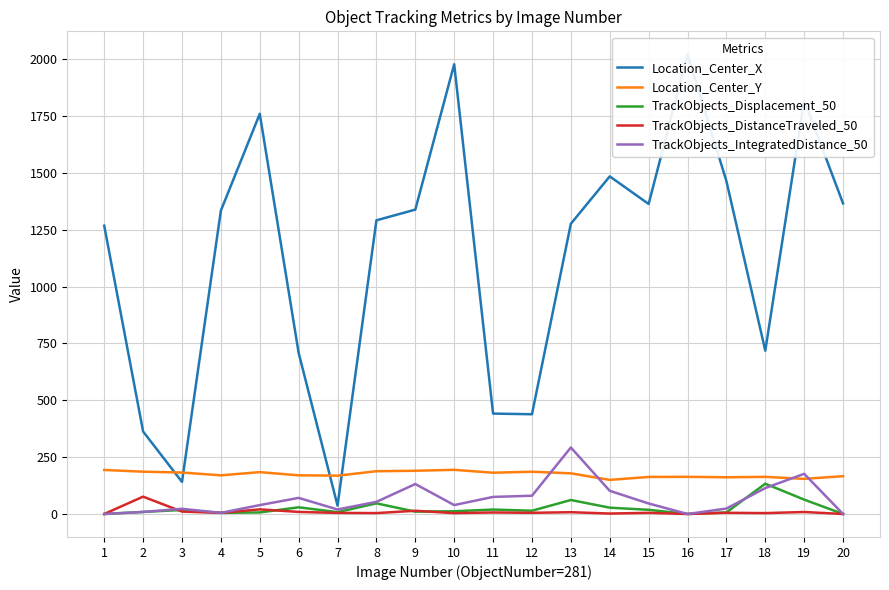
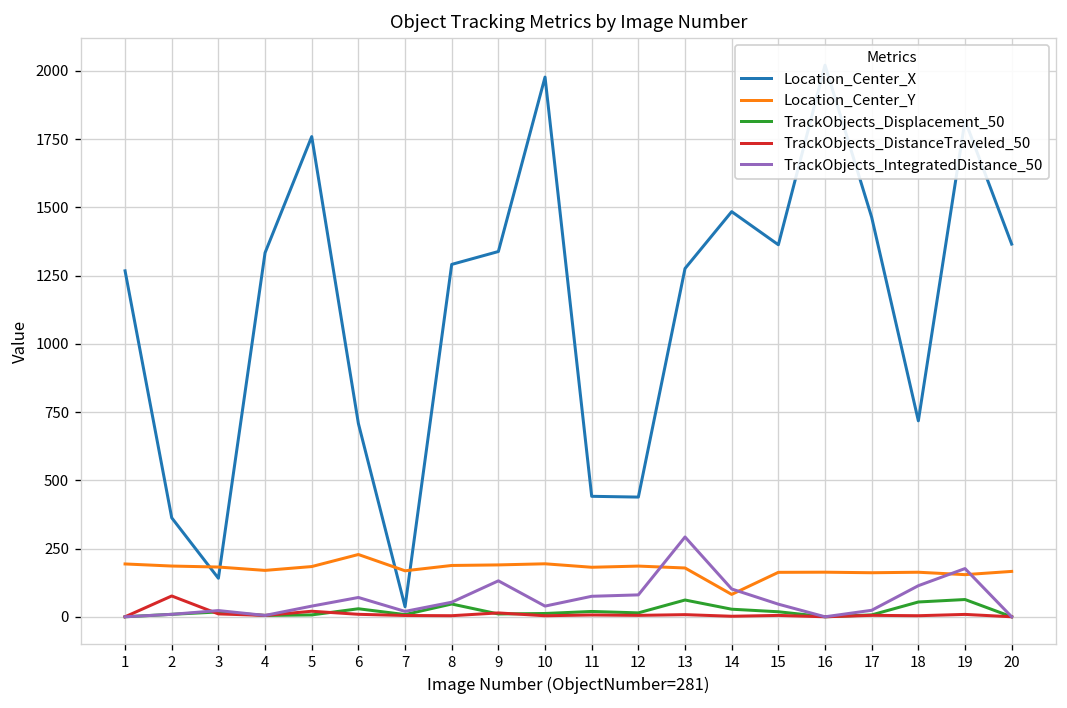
Location_Center_Y, 6: 170 -> 230
Location_Center_Y, 14: 150 -> 80
TrackObjects_Displacement_50, 18: 130 -> 50
